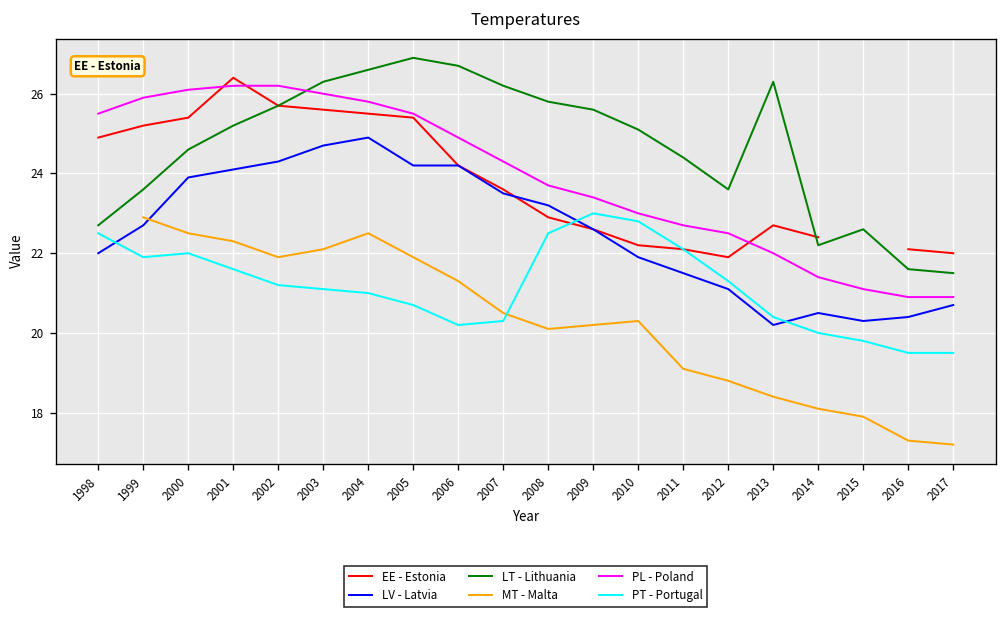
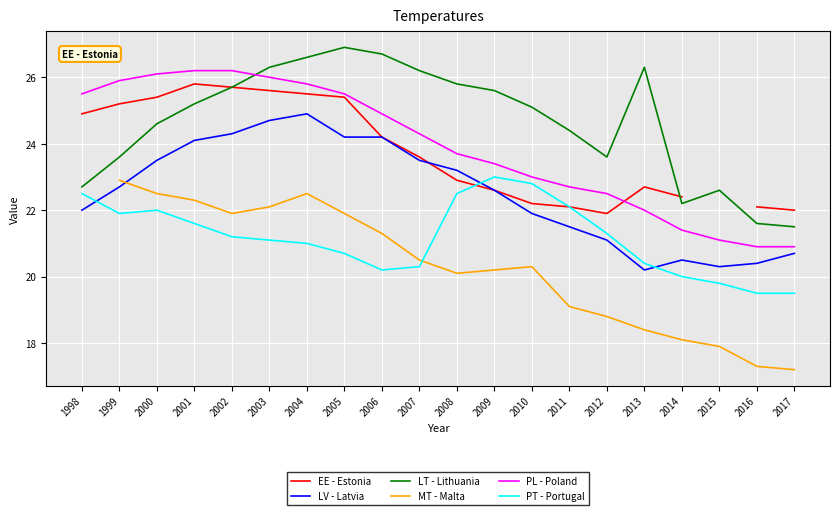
LV - Latvia, 2000: 23.9 -> 23.5
EE - Estonia, 2001: 26.4 -> 25.8
